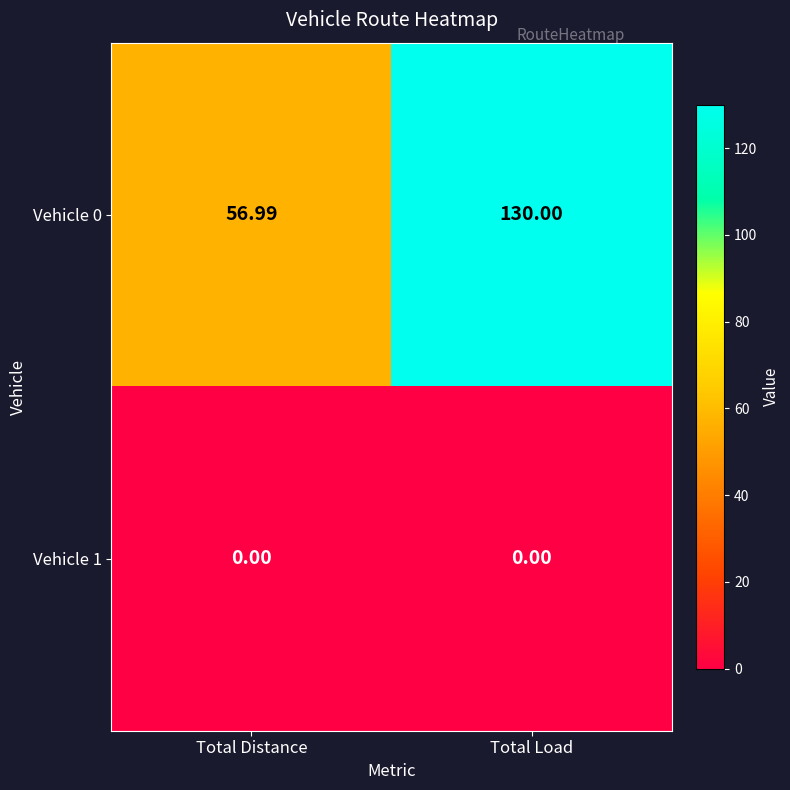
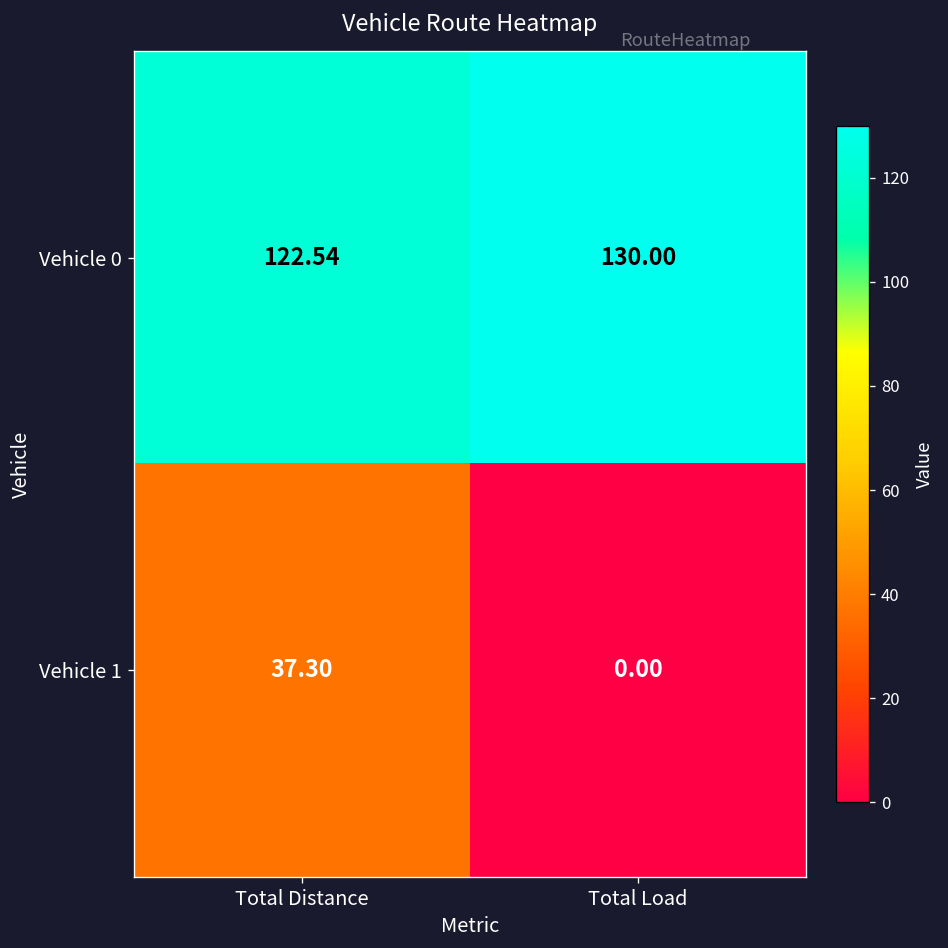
Vehicle 0, Total Distance: 56.99 -> 122.54
Vehicle 1, Total Distance: 0.00 -> 37.30
